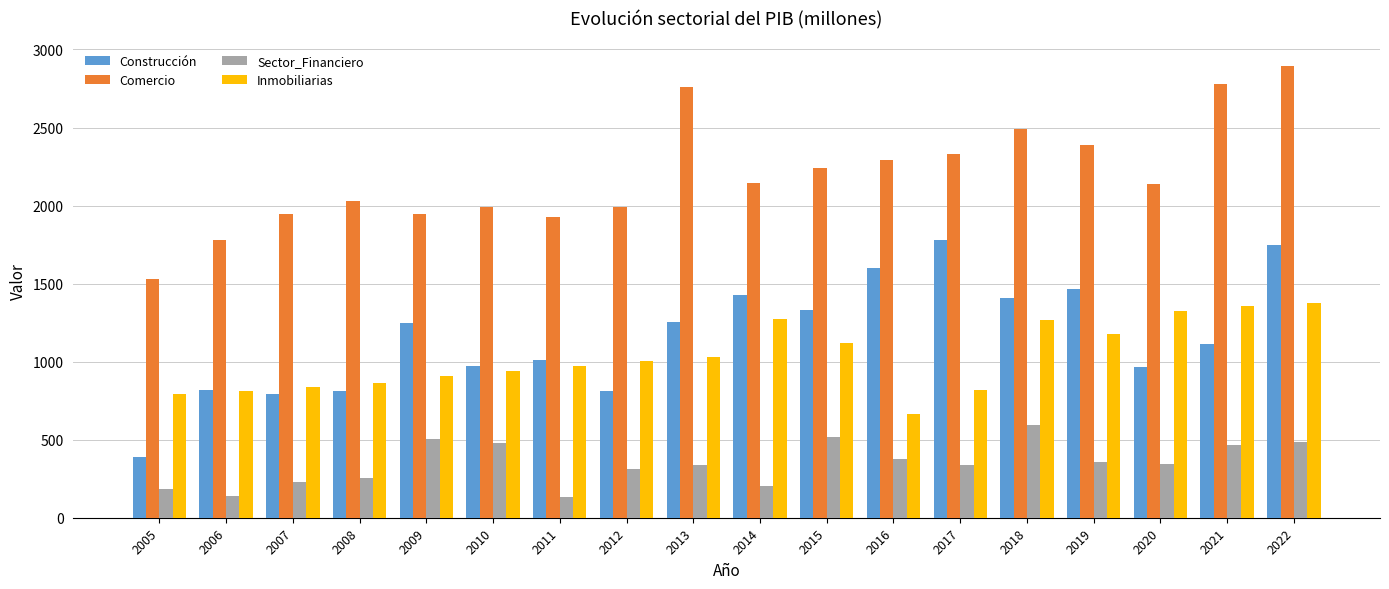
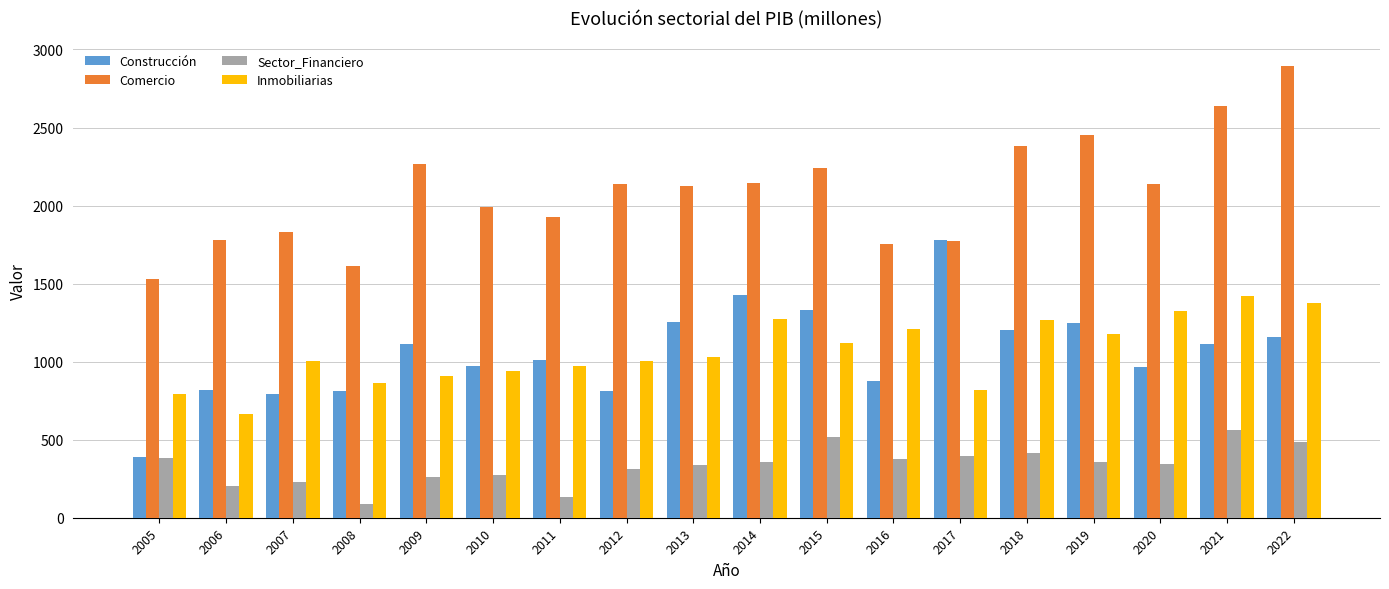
Sector_Financiero, 2005: 180 -> 380
Sector_Financiero, 2006: 140 -> 200
Inmobiliarias, 2006: 810 -> 660
Comercio, 2007: 1950 -> 1830
Inmobiliarias, 2007: 840 -> 1000
Comercio, 2008: 2030 -> 1610
Sector_Financiero, 2008: 260 -> 90
Construcción, 2009: 1250 -> 1110
Comercio, 2009: 1950 -> 2270
Sector_Financiero, 2009: 510 -> 260
Sector_Financiero, 2010: 480 -> 270
Comercio, 2012: 1990 -> 2140
Comercio, 2013: 2760 -> 2130
Sector_Financiero, 2014: 210 -> 360
Construcción, 2016: 1600 -> 880
Comercio, 2016: 2290 -> 1750
Inmobiliarias, 2016: 660 -> 1210
Comercio, 2017: 2330 -> 1780
Sector_Financiero, 2017: 340 -> 400
Construcción, 2018: 1410 -> 1200
Comercio, 2018: 2490 -> 2380
Sector_Financiero, 2018: 600 -> 410
Construcción, 2019: 1470 -> 1250
Comercio, 2019: 2390 -> 2450
Comercio, 2021: 2780 -> 2640
Sector_Financiero, 2021: 460 -> 570
Inmobiliarias, 2021: 1360 -> 1420
Construcción, 2022: 1750 -> 1160
